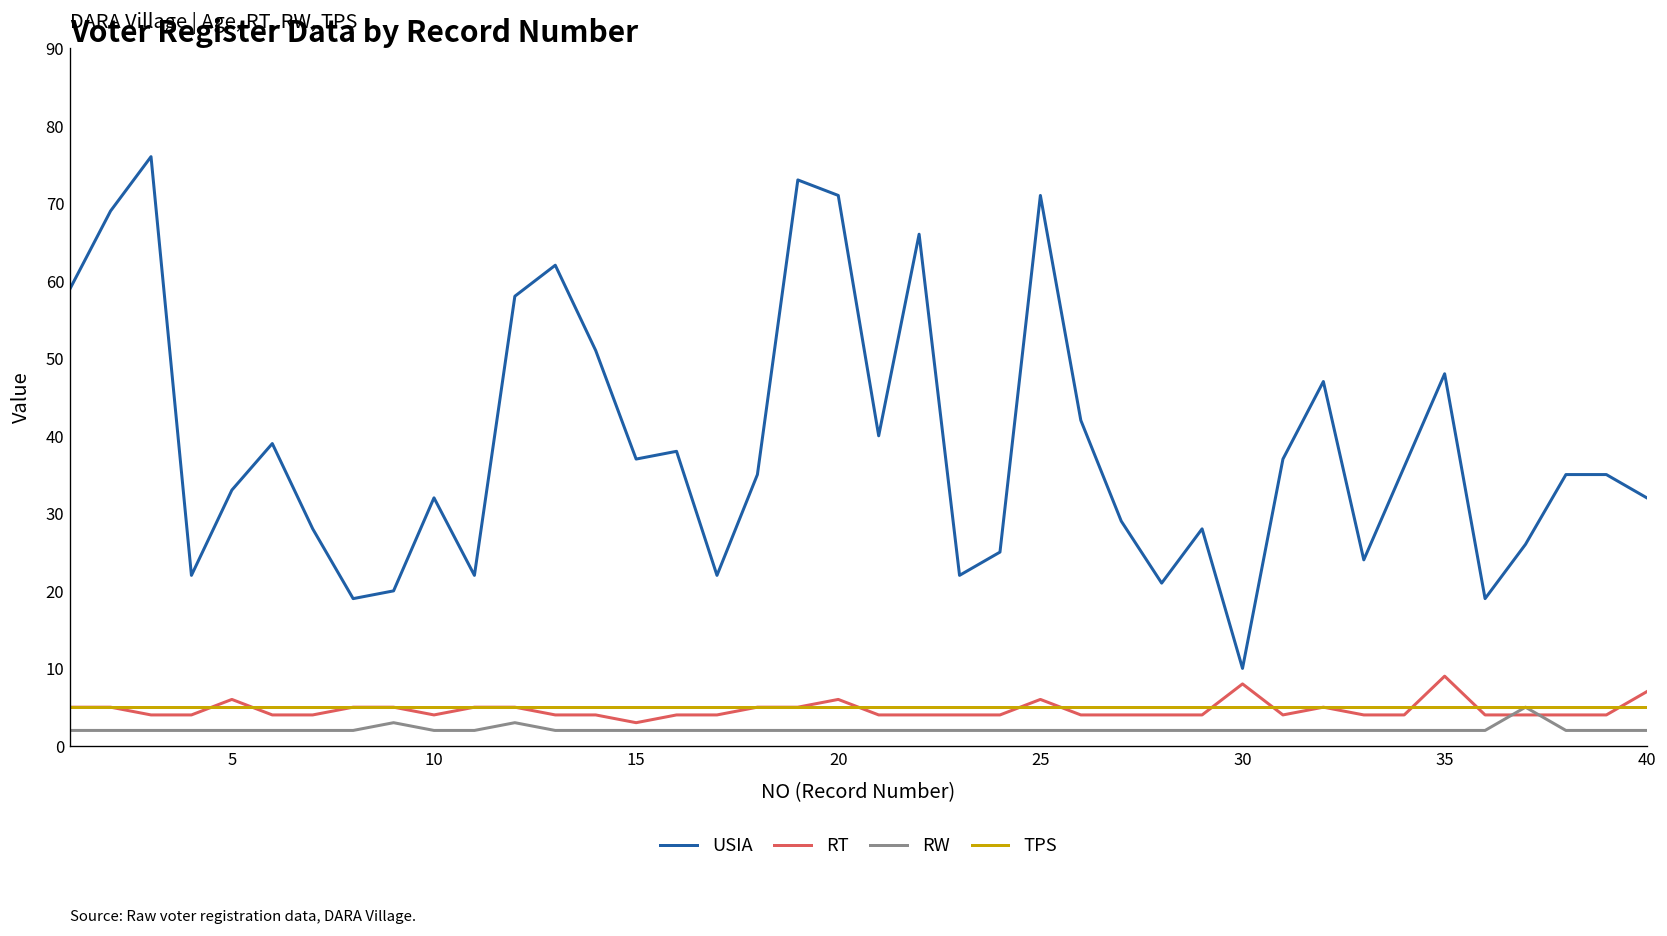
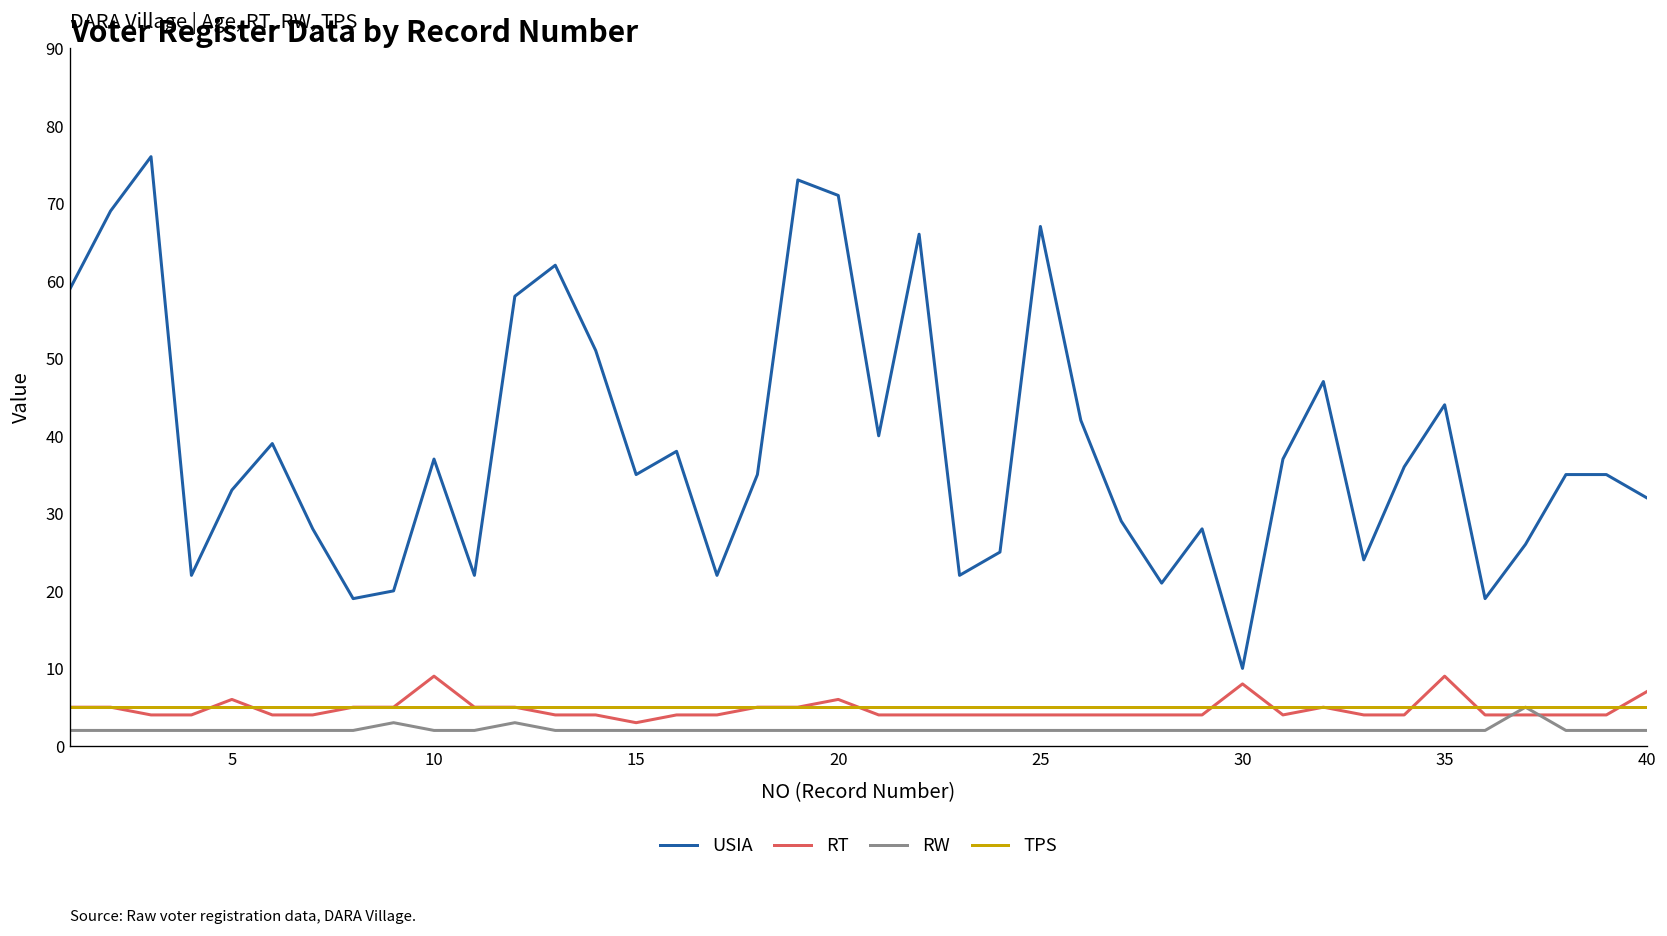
USIA, 10: 32 -> 37
RT, 10: 4 -> 9
USIA, 15: 37 -> 35
USIA, 25: 71 -> 67
RT, 25: 6 -> 4
USIA, 35: 48 -> 44
